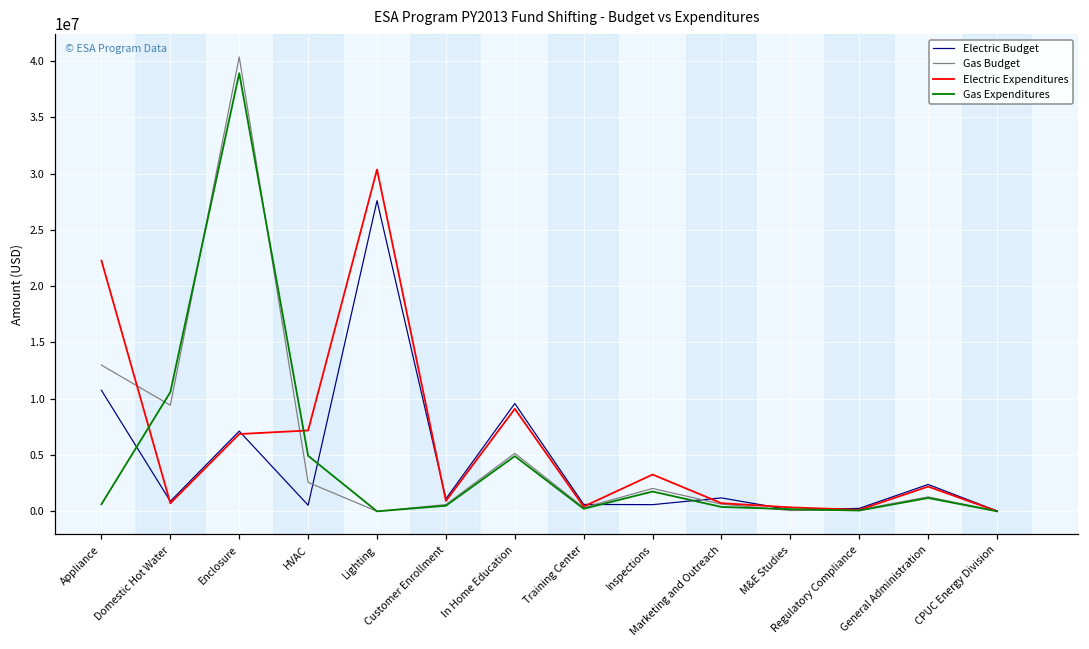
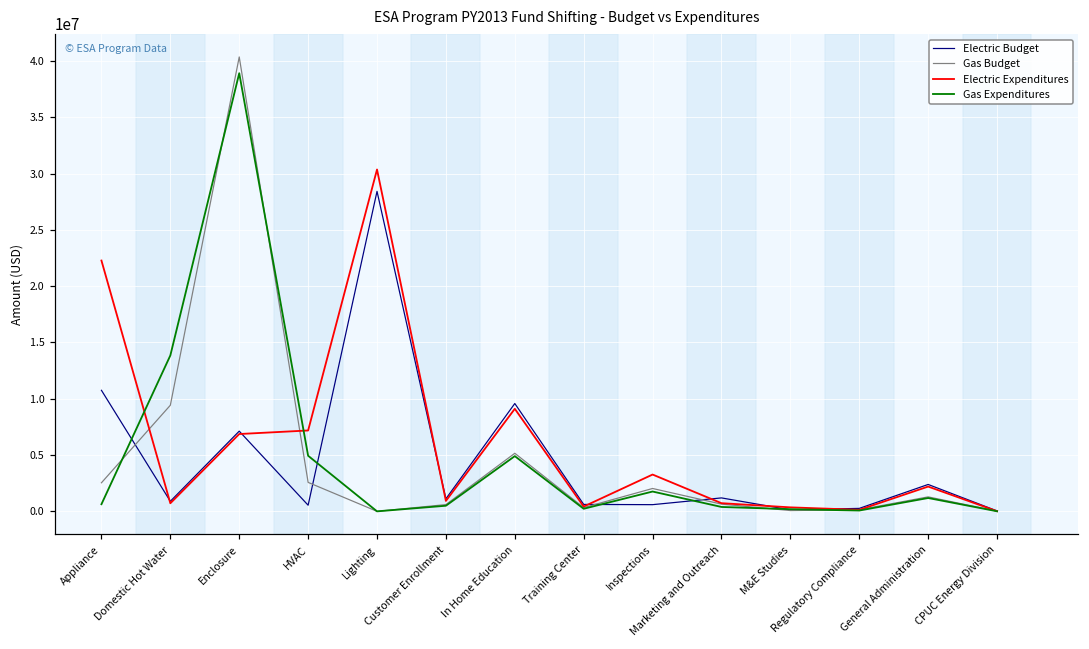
Gas Budget, Appliance: 13000000 -> 2500000
Gas Expenditures, Domestic Hot Water: 10600000 -> 13800000
Electric Budget, Lighting: 27600000 -> 28400000
